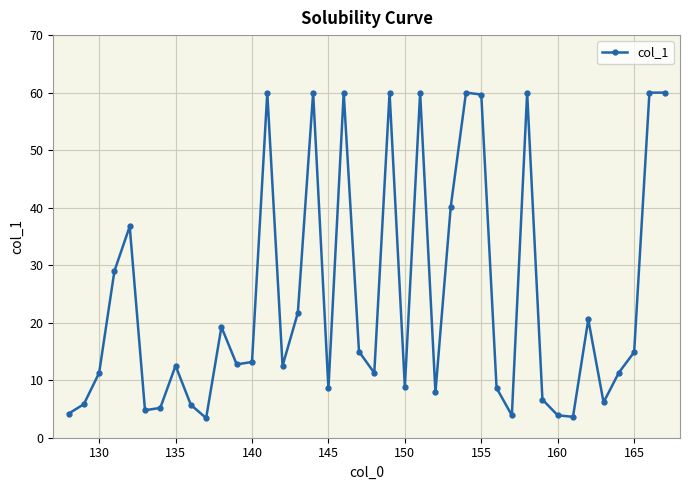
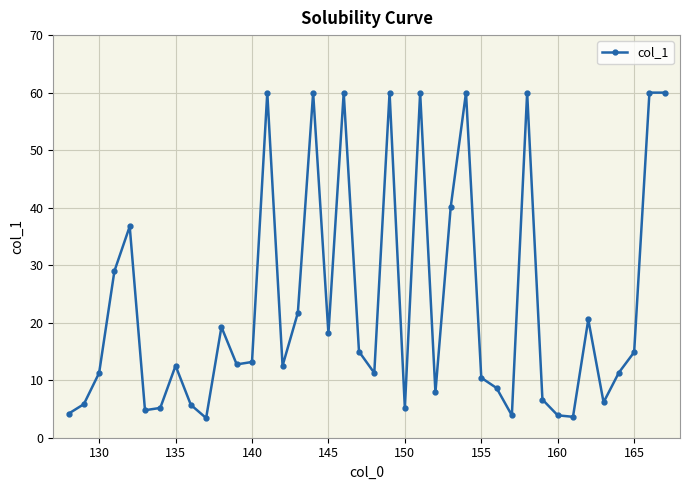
145: 9 -> 18
150: 9 -> 5
155: 60 -> 10
